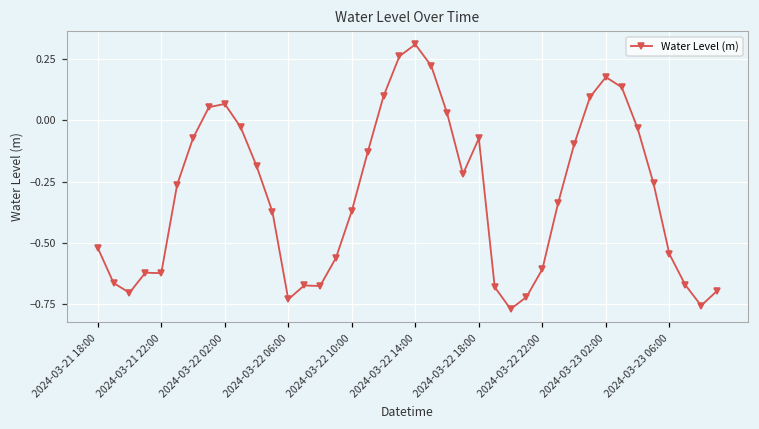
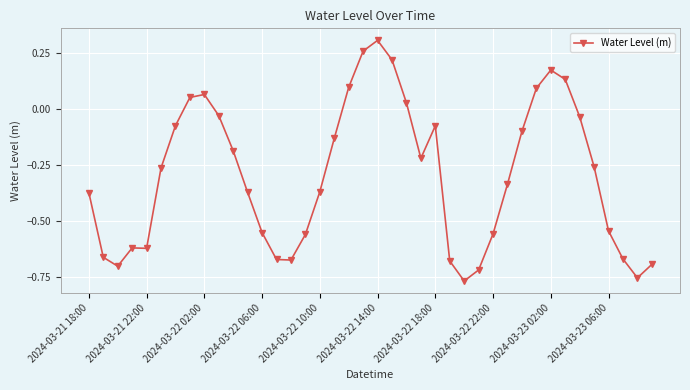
2024-03-21 18:00: -0.52 -> -0.37
2024-03-22 06:00: -0.73 -> -0.55
2024-03-22 22:00: -0.61 -> -0.56
